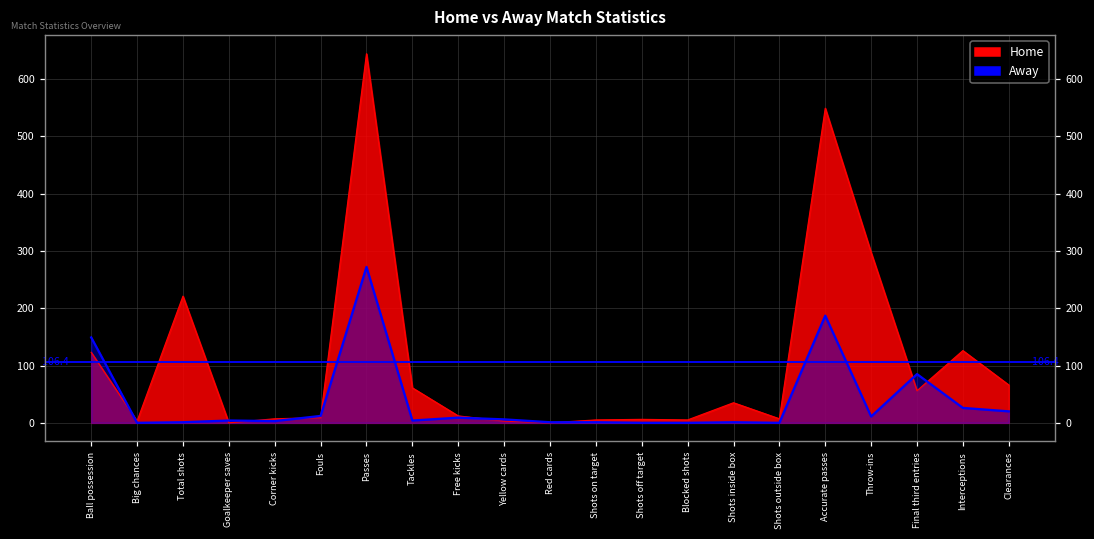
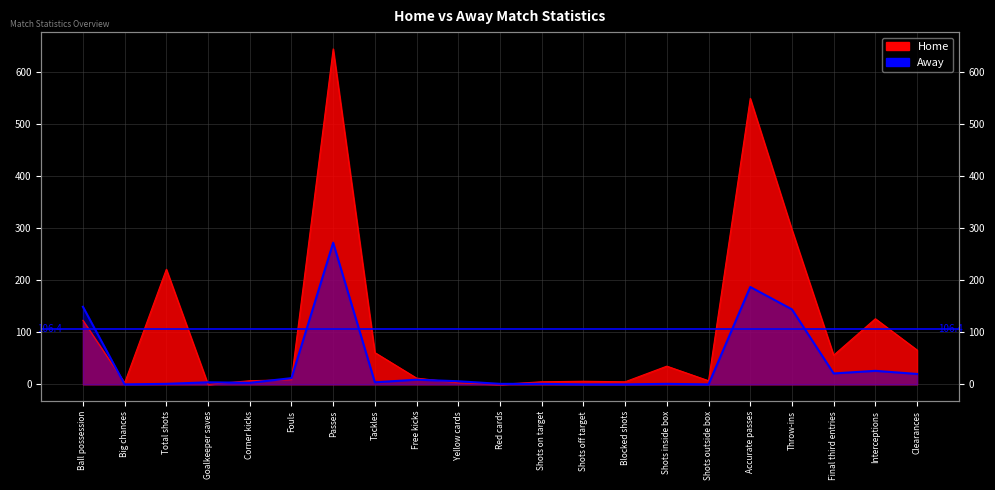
Away, Throw-ins: 10 -> 140
Away, Final third entries: 90 -> 20
